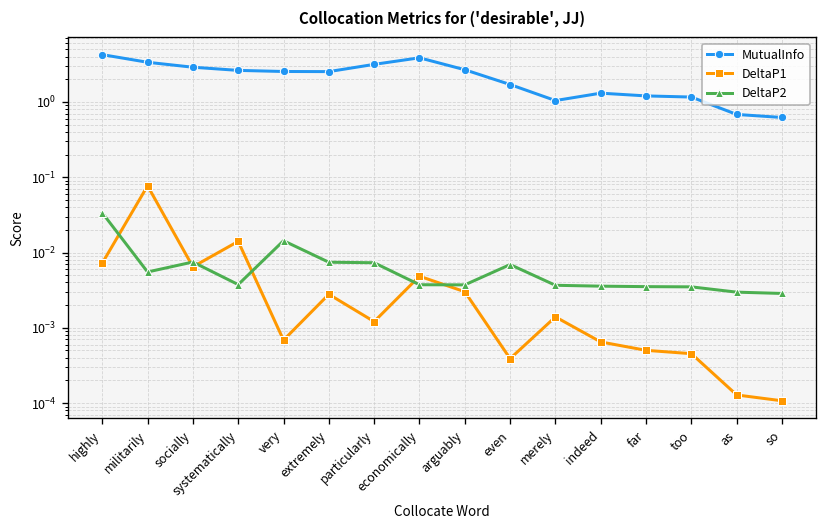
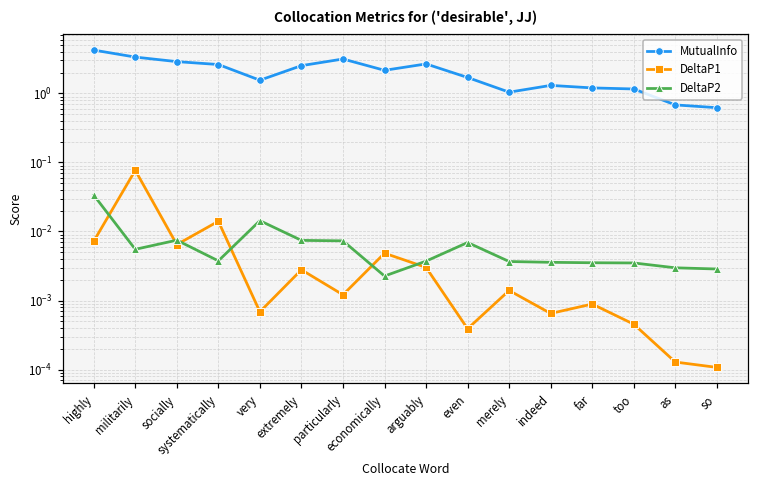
MutualInfo, very: 2.5 -> 1.6
MutualInfo, economically: 4 -> 2.2
DeltaP2, economically: 0.004 -> 0.0023
DeltaP1, far: 0.0005 -> 0.0009
